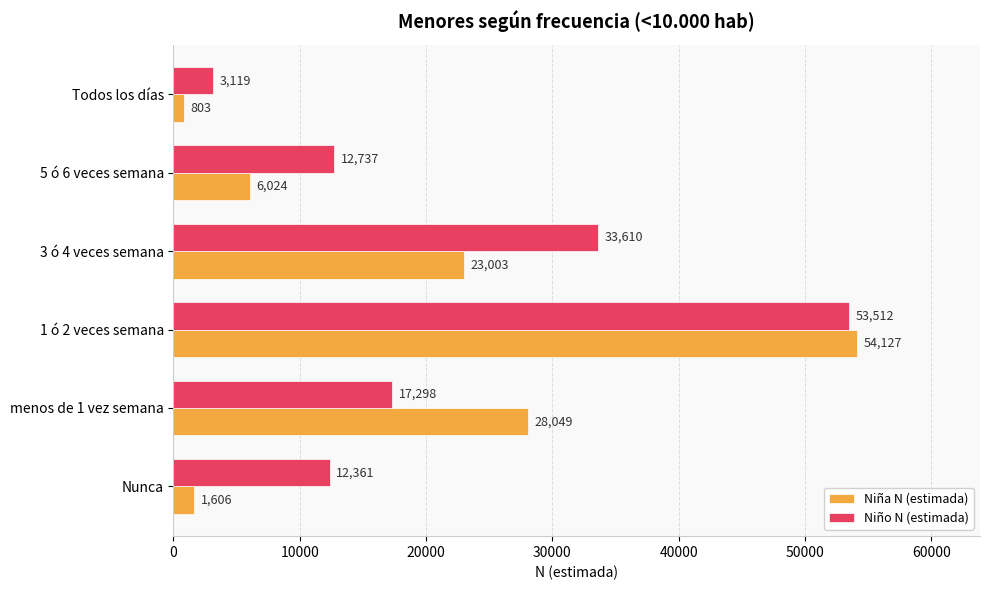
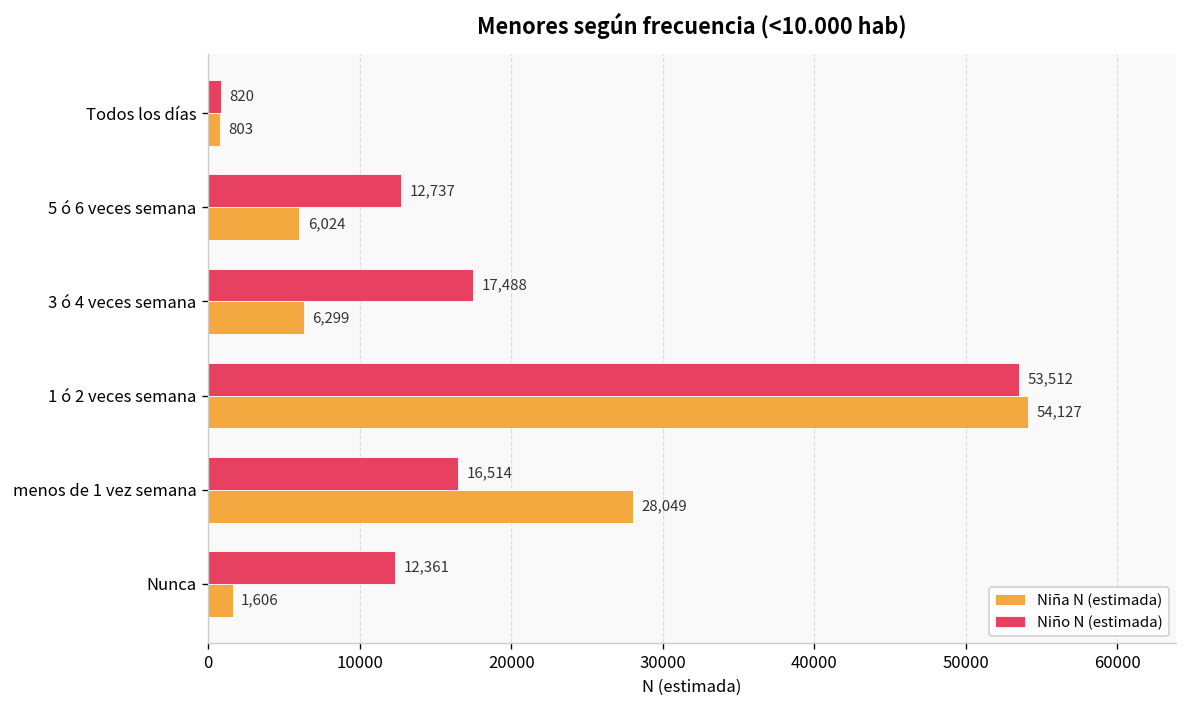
Niño N (estimada), Todos los días: 3,119 -> 820
Niño N (estimada), 3 ó 4 veces semana: 33,610 -> 17,488
Niña N (estimada), 3 ó 4 veces semana: 23,003 -> 6,299
Niño N (estimada), menos de 1 vez semana: 17,298 -> 16,514
